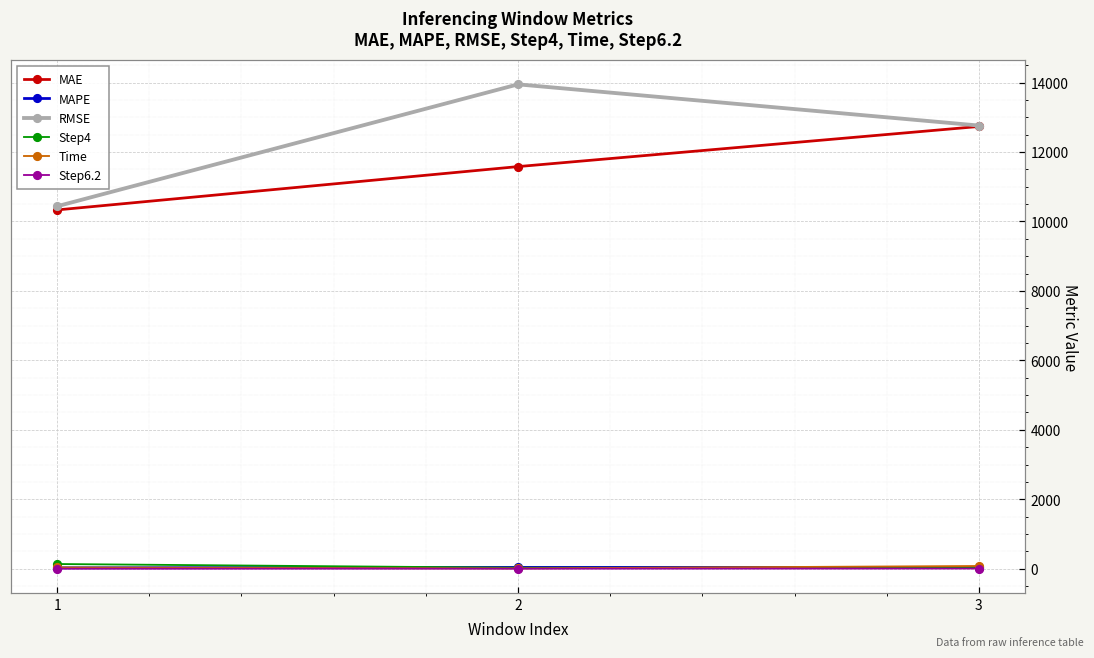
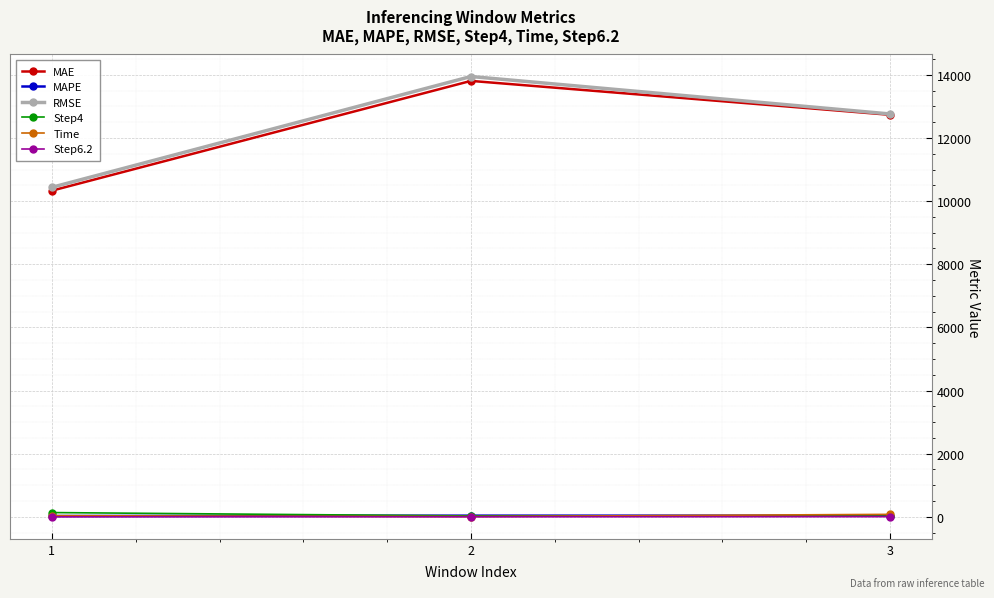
MAE, 2: 11600 -> 13800
